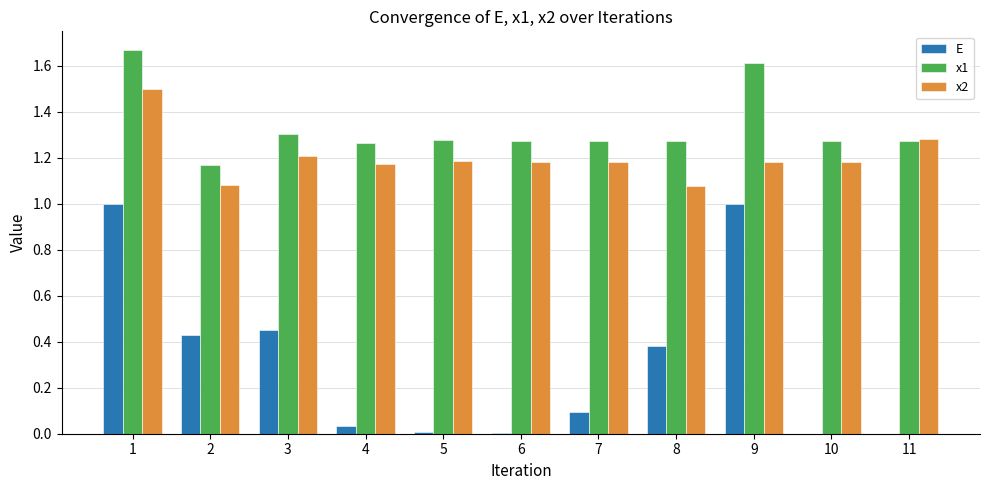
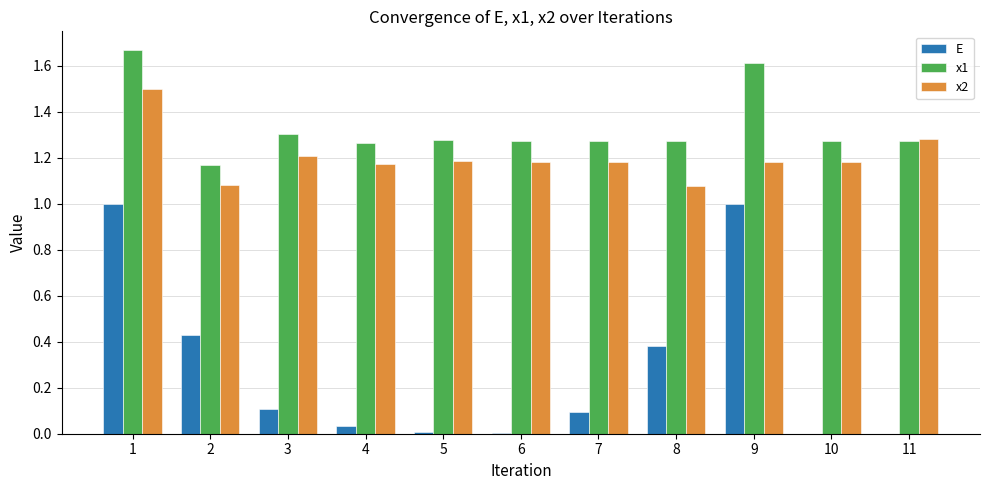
E, 3: 0.45 -> 0.11
